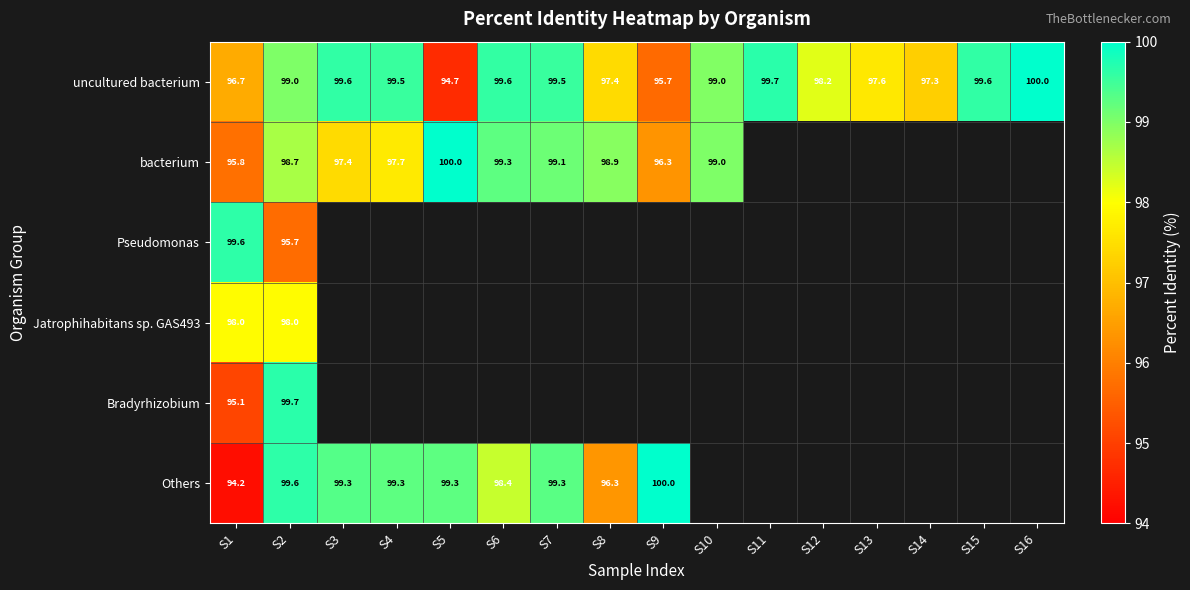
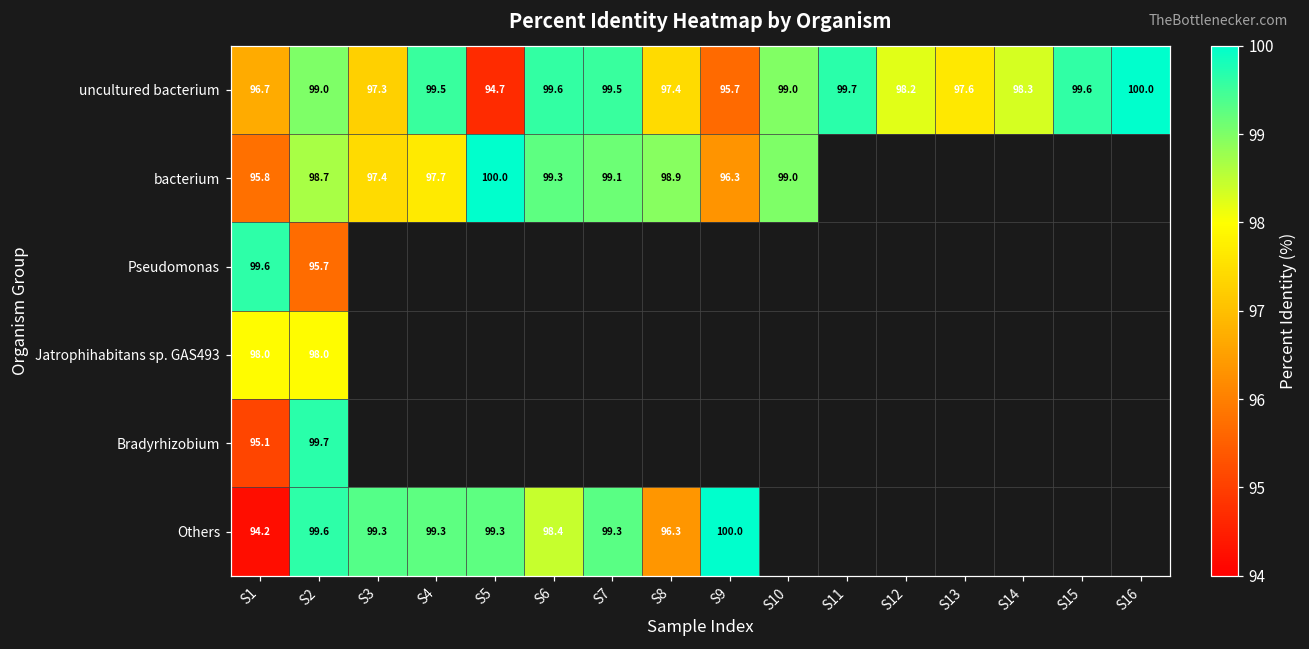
uncultured bacterium, S3: 99.6 -> 97.3
uncultured bacterium, S14: 97.3 -> 98.3
